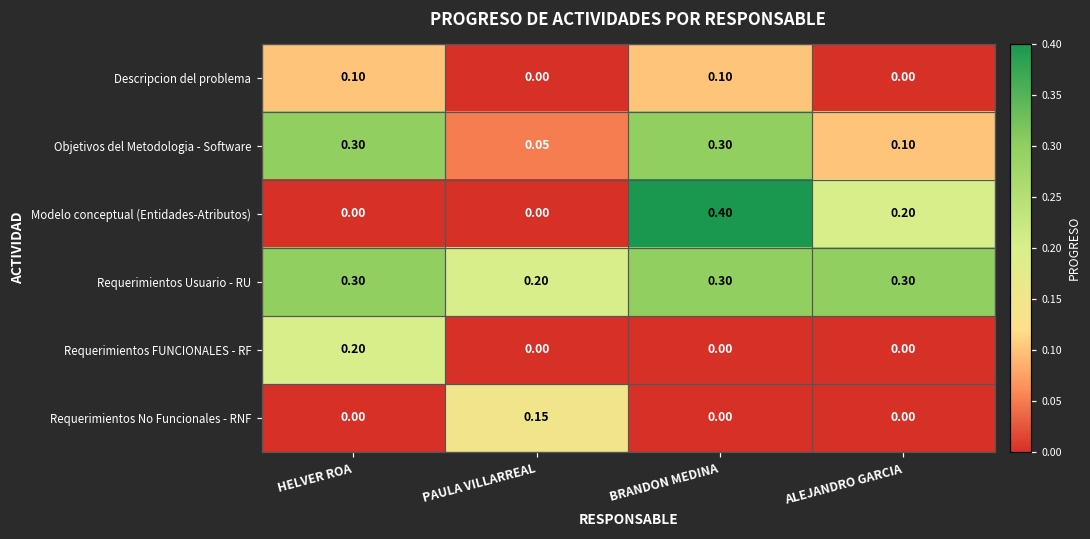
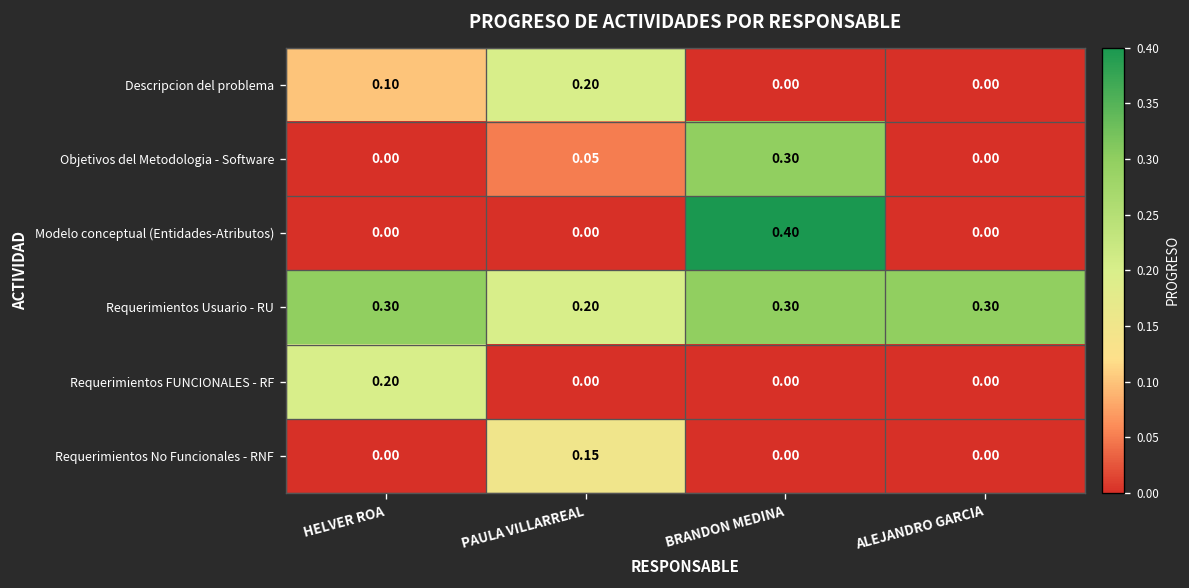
Descripcion del problema, PAULA VILLARREAL: 0.00 -> 0.20
Descripcion del problema, BRANDON MEDINA: 0.10 -> 0.00
Objetivos del Metodologia - Software, HELVER ROA: 0.30 -> 0.00
Objetivos del Metodologia - Software, ALEJANDRO GARCIA: 0.10 -> 0.00
Modelo conceptual (Entidades-Atributos), ALEJANDRO GARCIA: 0.20 -> 0.00
